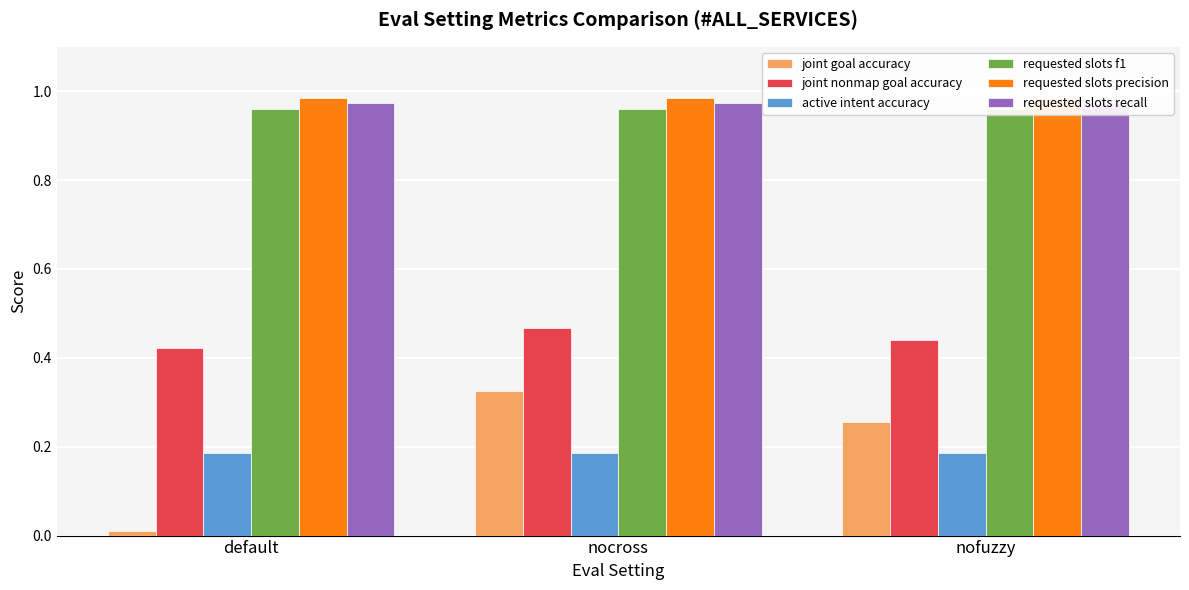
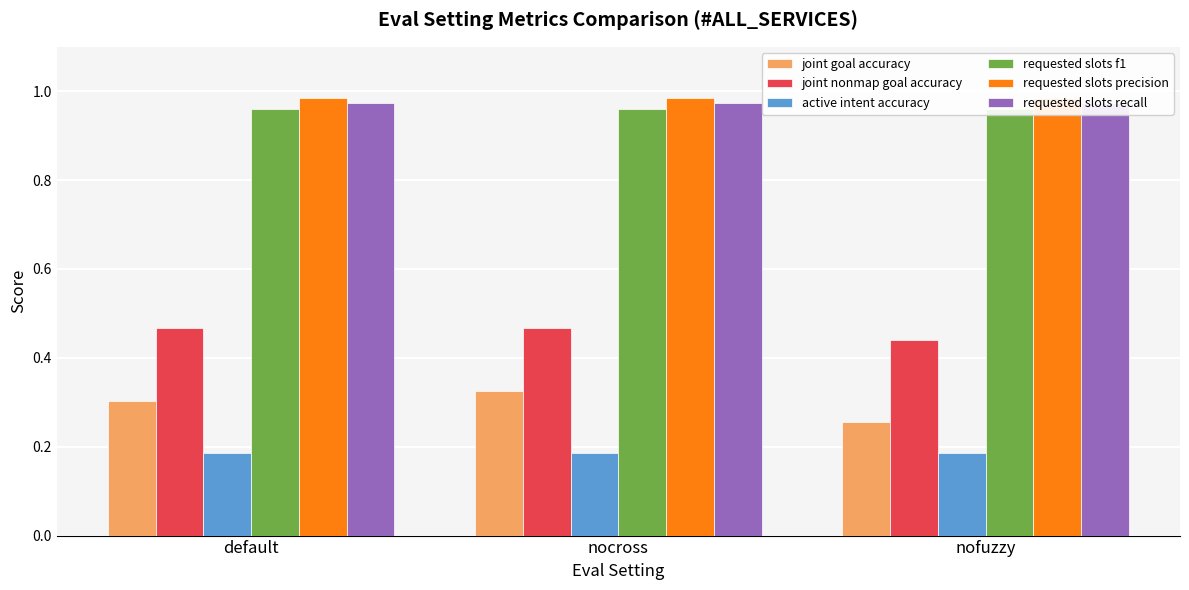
joint goal accuracy, default: 0.01 -> 0.30
joint nonmap goal accuracy, default: 0.42 -> 0.47
